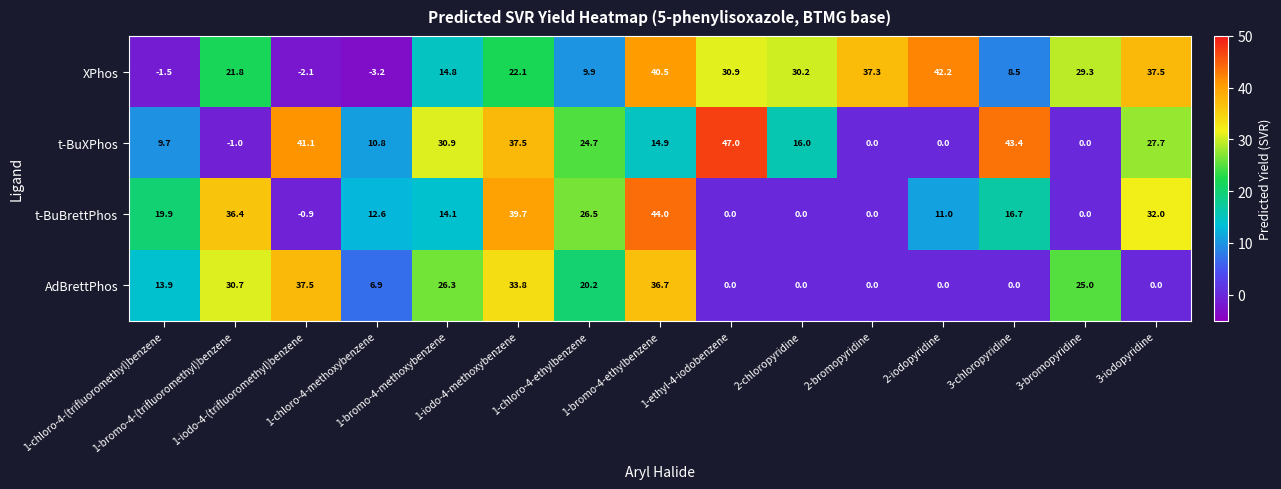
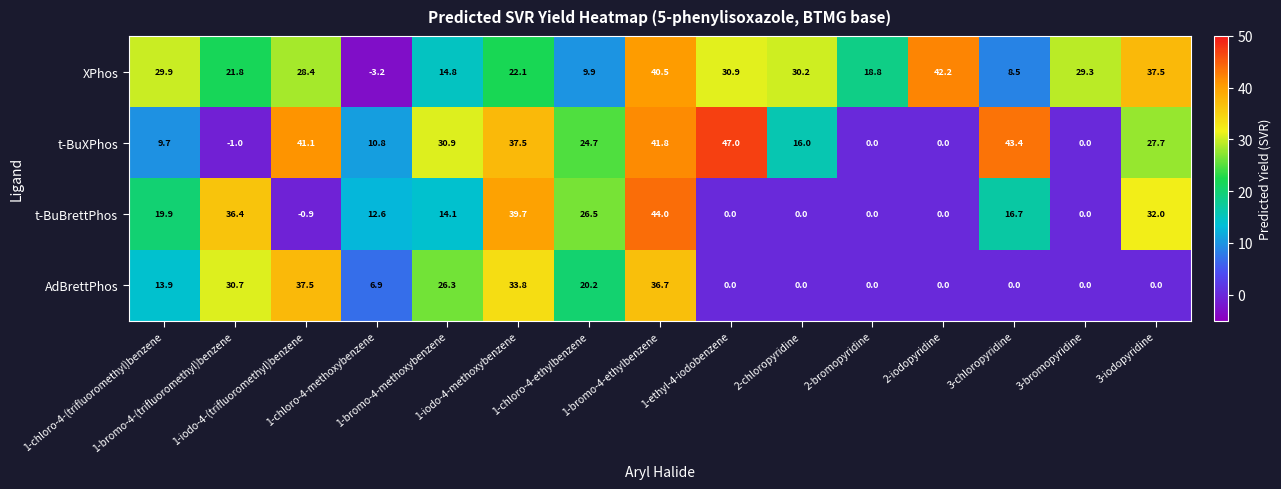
XPhos, 1-chloro-4-(trifluoromethyl)benzene: -1.5 -> 29.9
XPhos, 1-iodo-4-(trifluoromethyl)benzene: -2.1 -> 28.4
XPhos, 2-bromopyridine: 37.3 -> 18.8
t-BuXPhos, 1-bromo-4-ethylbenzene: 14.9 -> 41.8
t-BuBrettPhos, 2-iodopyridine: 11.0 -> 0.0
AdBrettPhos, 3-bromopyridine: 25.0 -> 0.0
